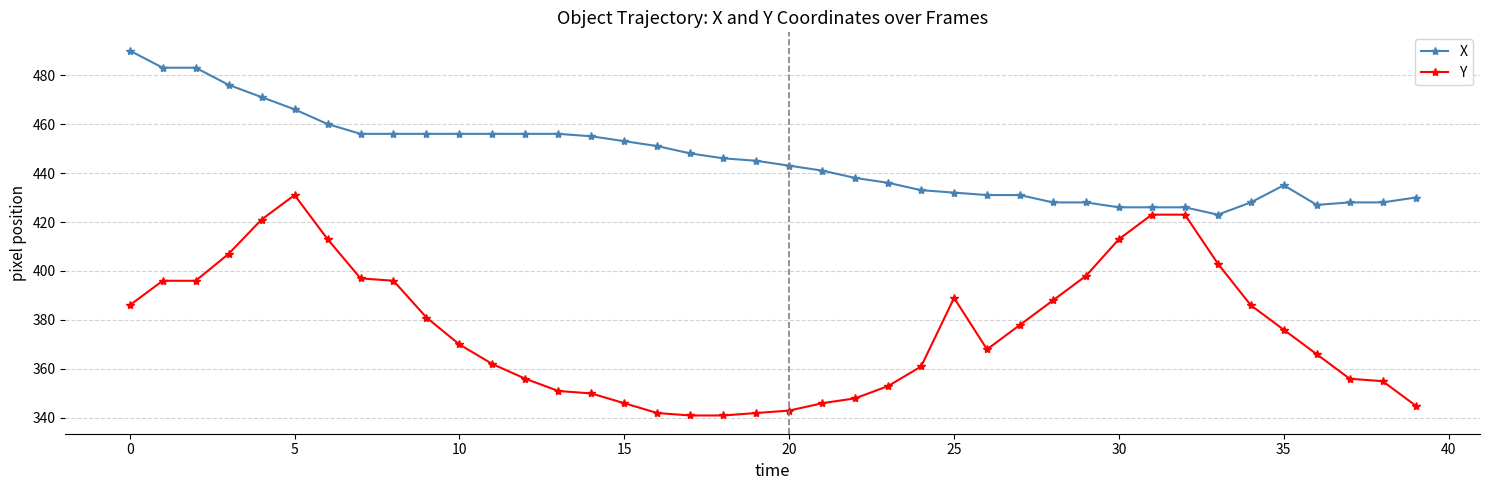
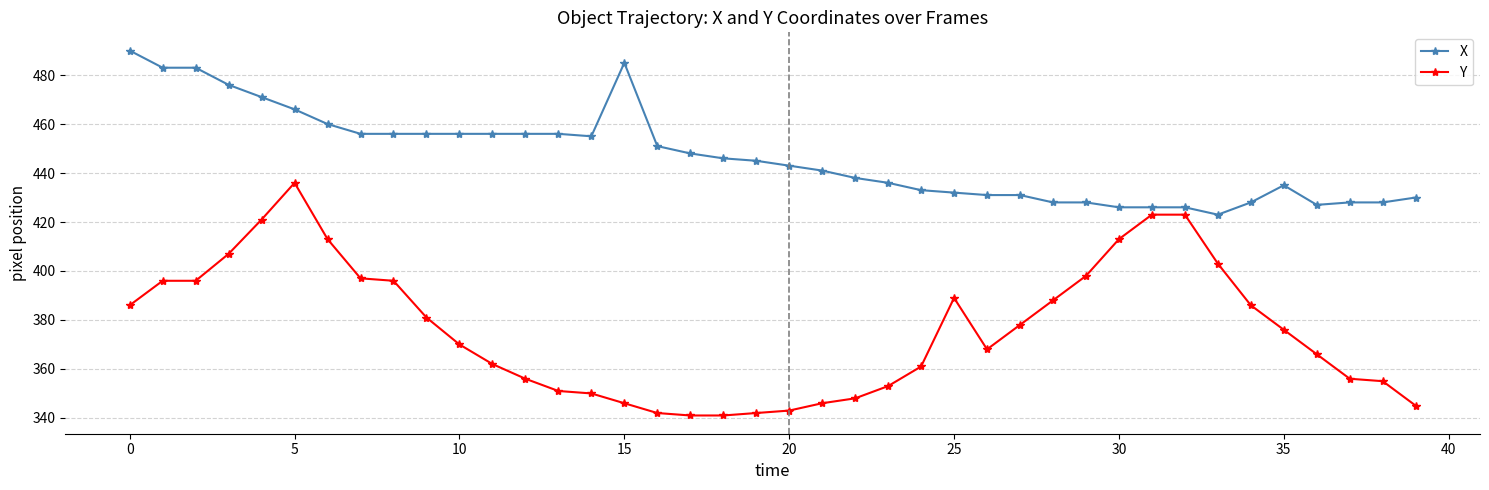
Y, 5: 431 -> 436
X, 15: 453 -> 485
